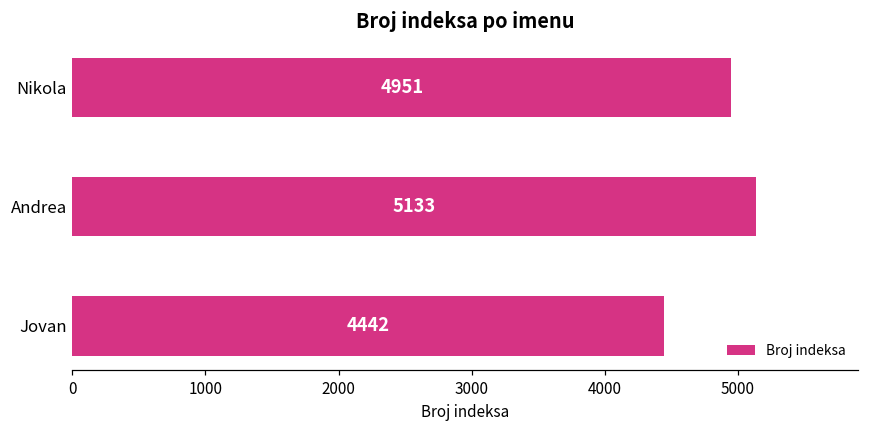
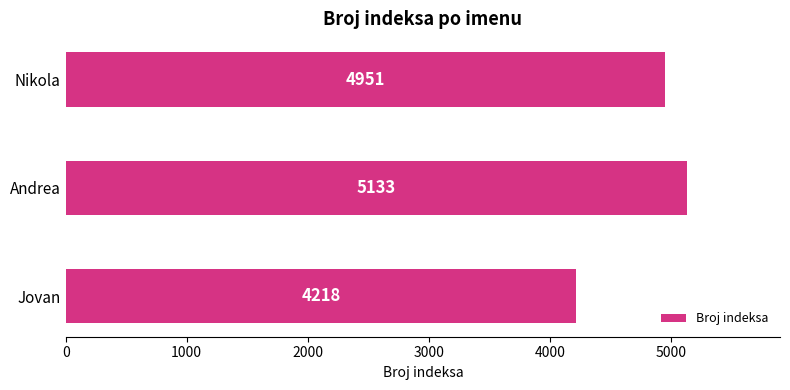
Jovan: 4442 -> 4218
